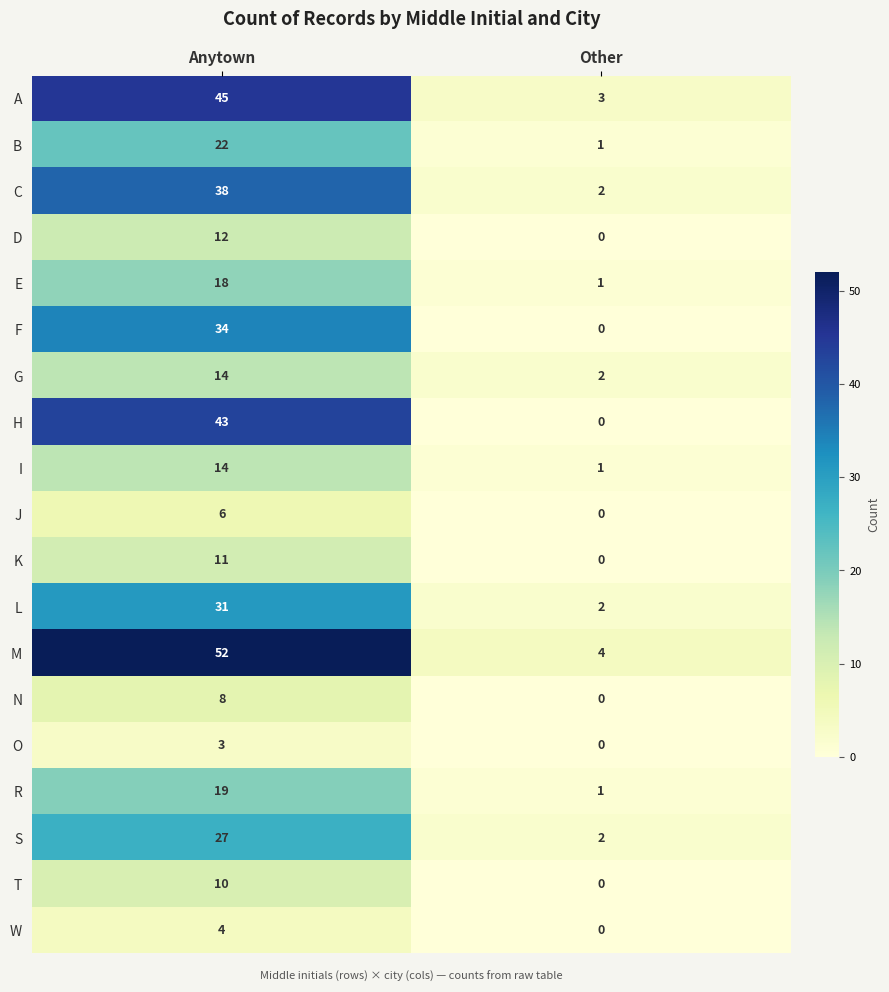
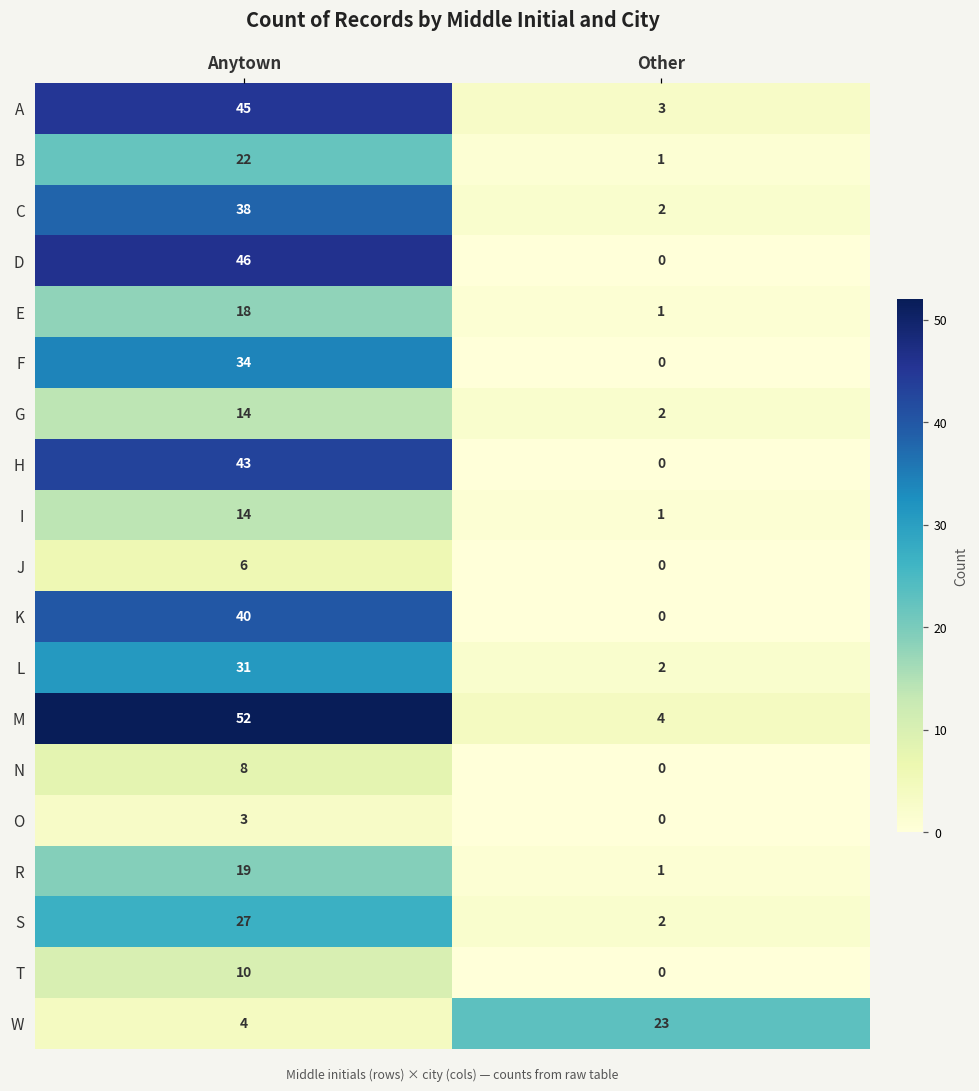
D, Anytown: 12 -> 46
K, Anytown: 11 -> 40
W, Other: 0 -> 23
